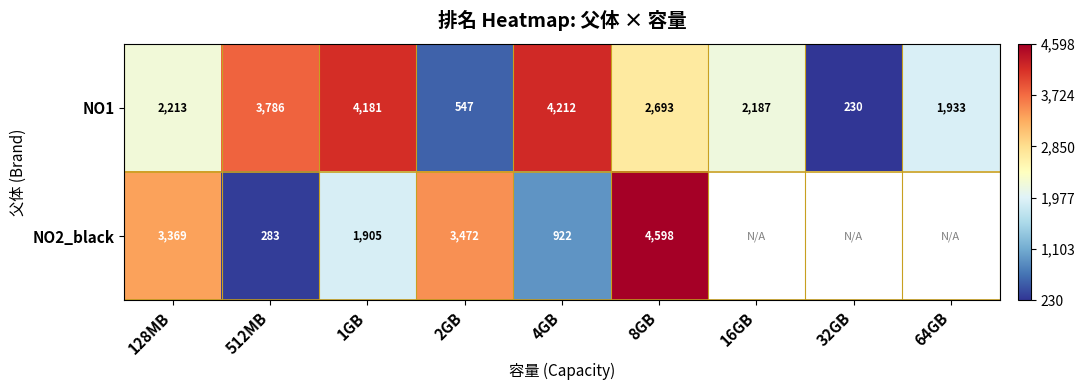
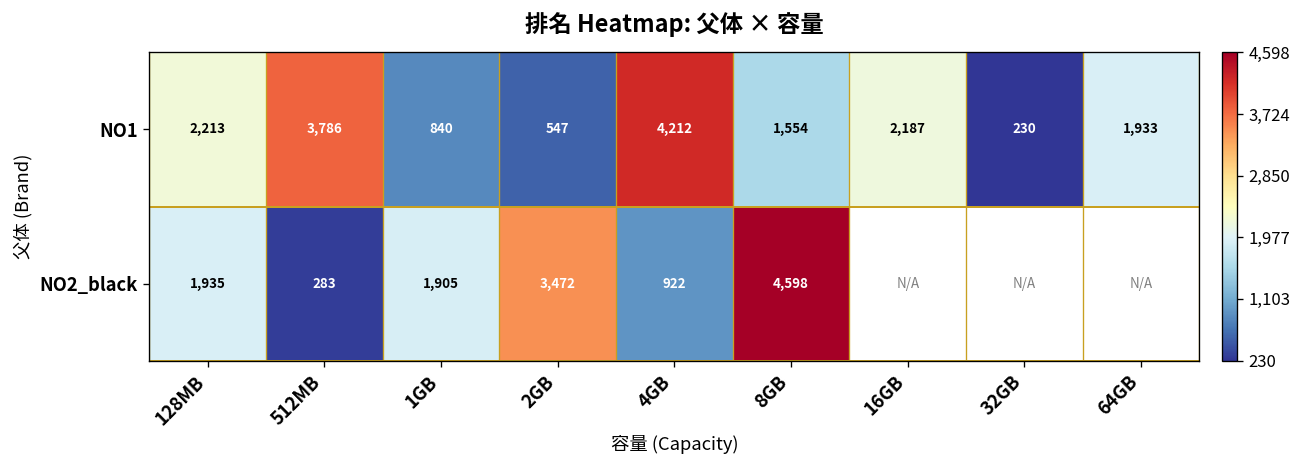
NO1, 1GB: 4,181 -> 840
NO1, 8GB: 2,693 -> 1,554
NO2_black, 128MB: 3,369 -> 1,935
